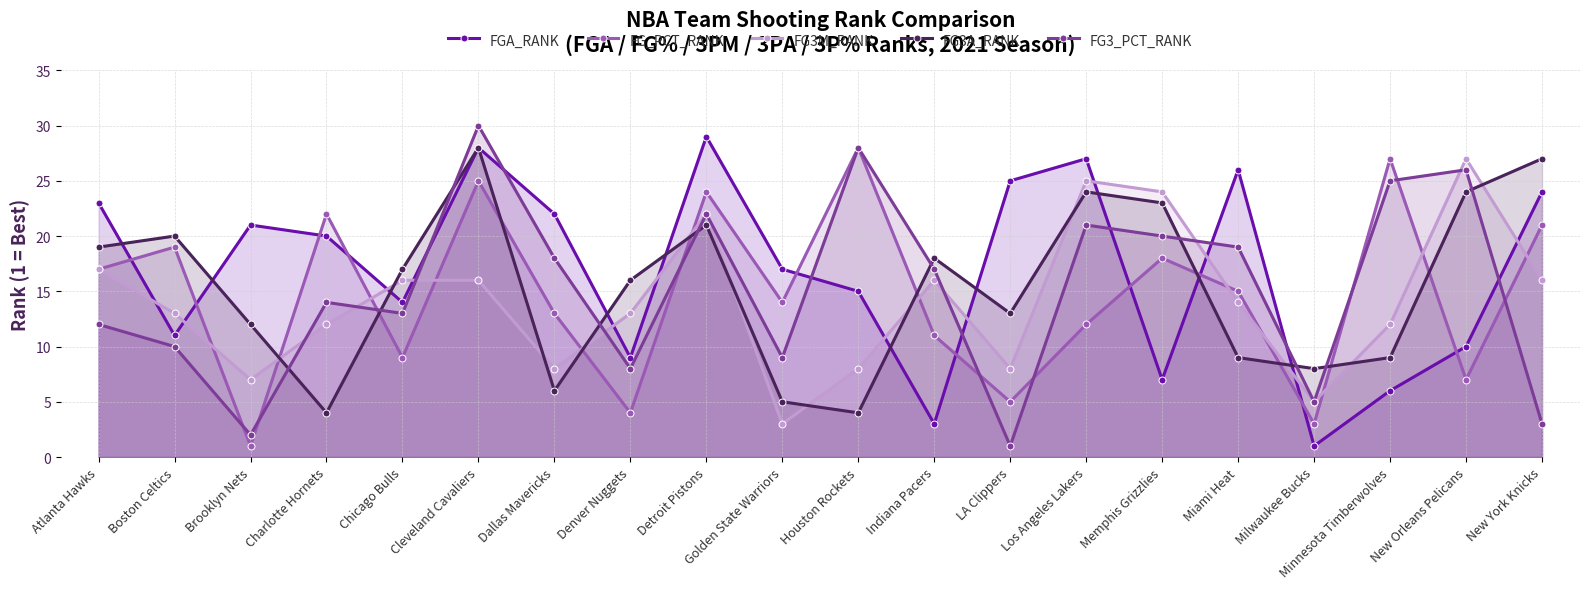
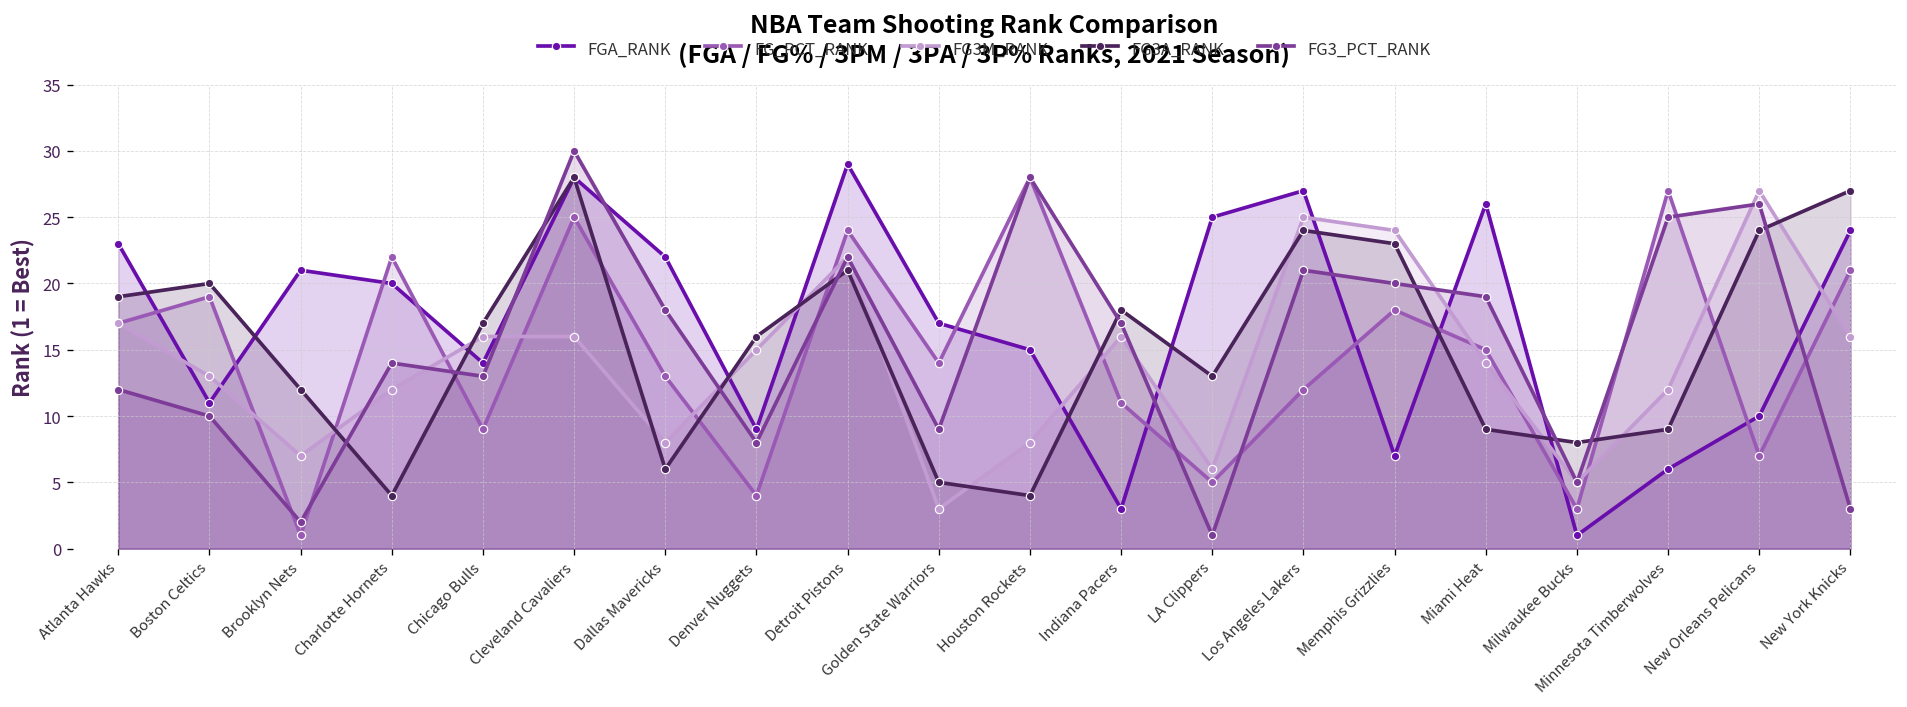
FG3M_RANK, Denver Nuggets: 13 -> 15
FG3M_RANK, LA Clippers: 8 -> 6
